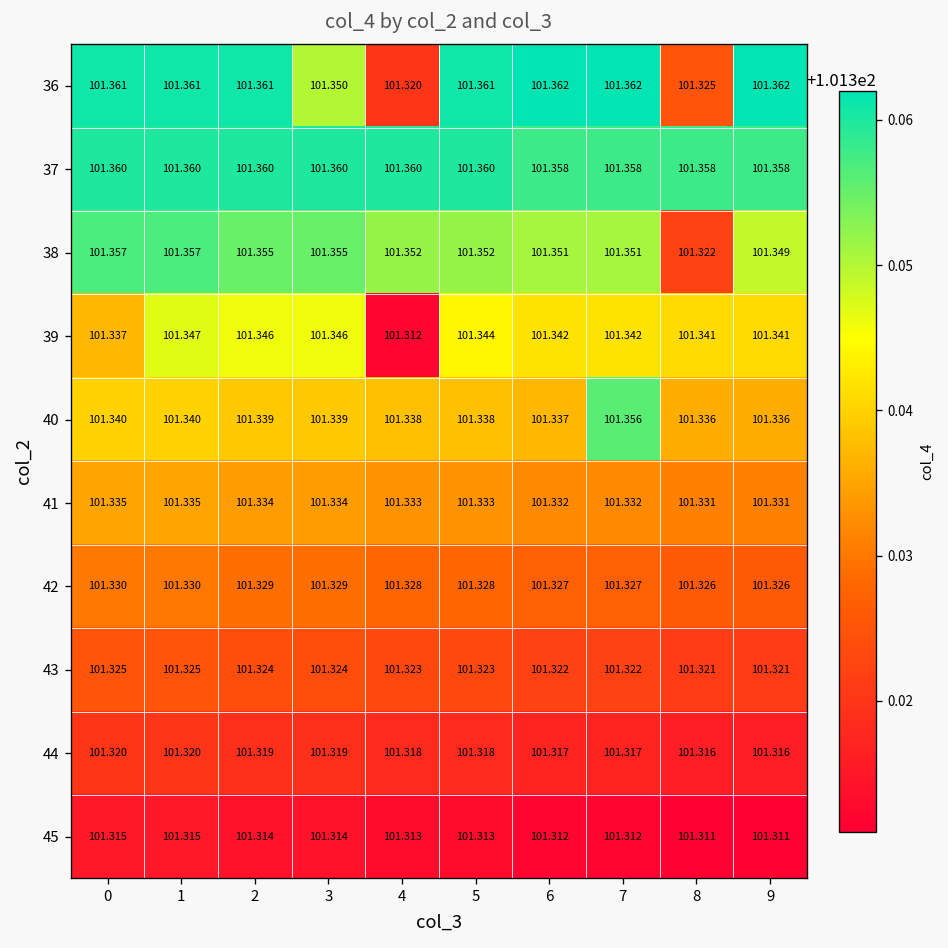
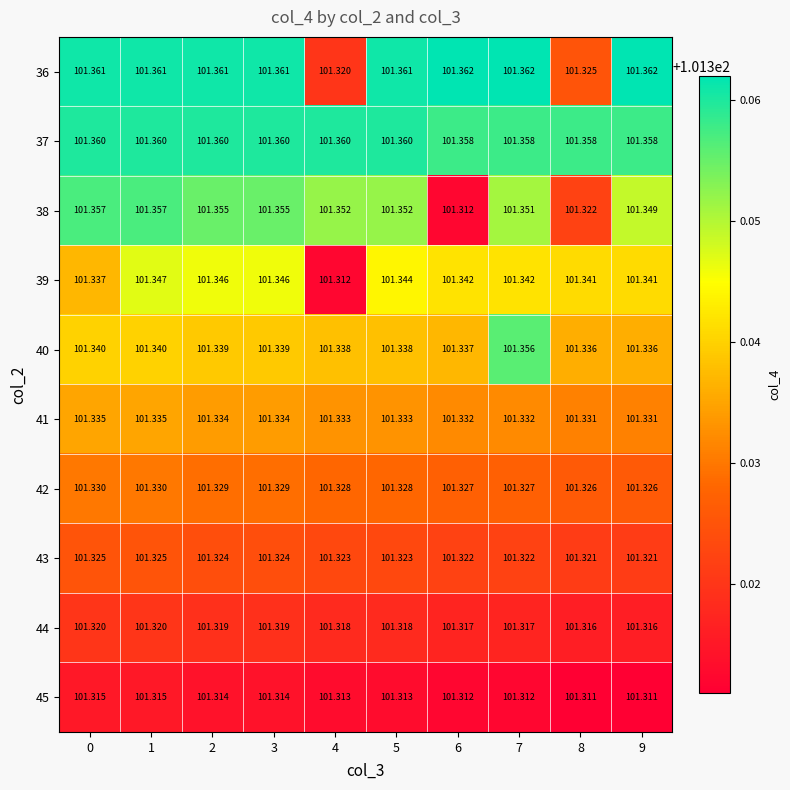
36, 3: 101.350 -> 101.361
38, 6: 101.351 -> 101.312
